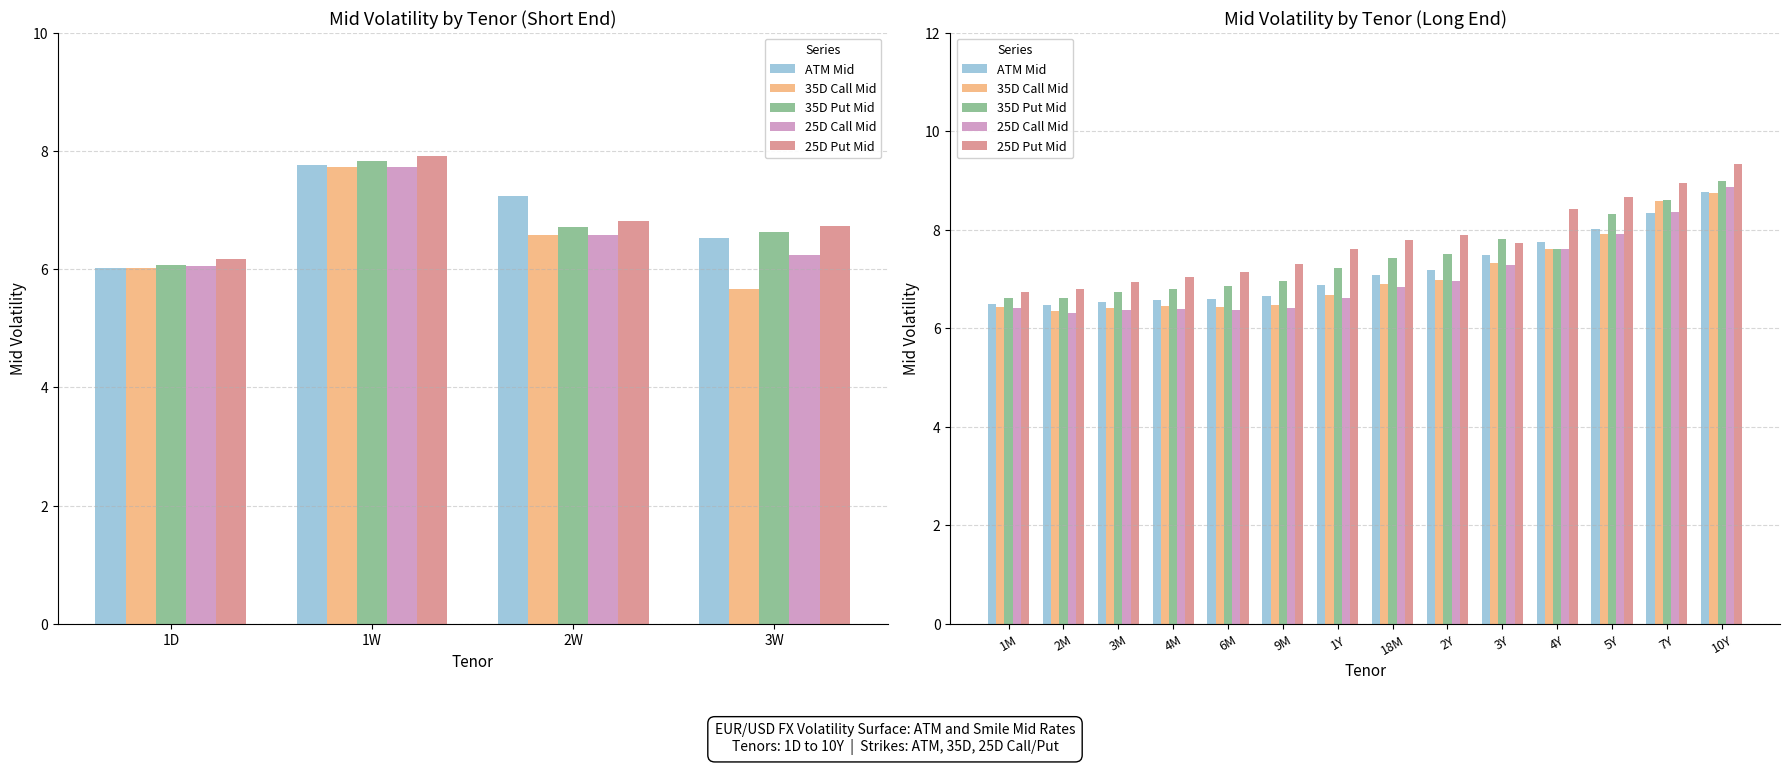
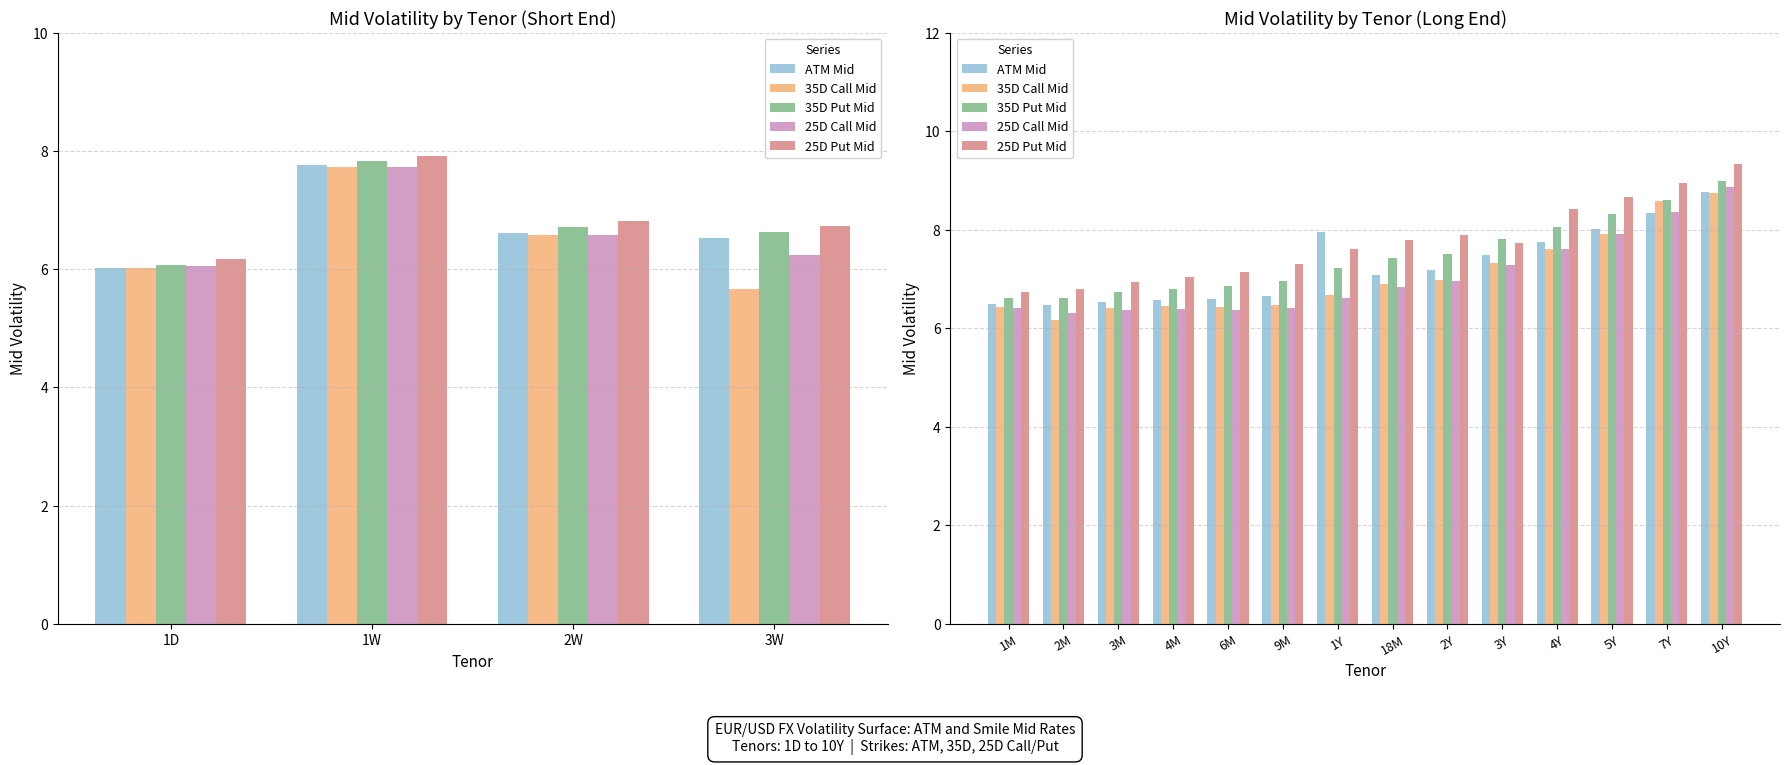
Mid Volatility by Tenor (Short End), ATM Mid, 2W: 7.2 -> 6.6
Mid Volatility by Tenor (Long End), 35D Call Mid, 2M: 6.4 -> 6.2
Mid Volatility by Tenor (Long End), ATM Mid, 1Y: 6.9 -> 7.9
Mid Volatility by Tenor (Long End), 35D Put Mid, 4Y: 7.6 -> 8.1
